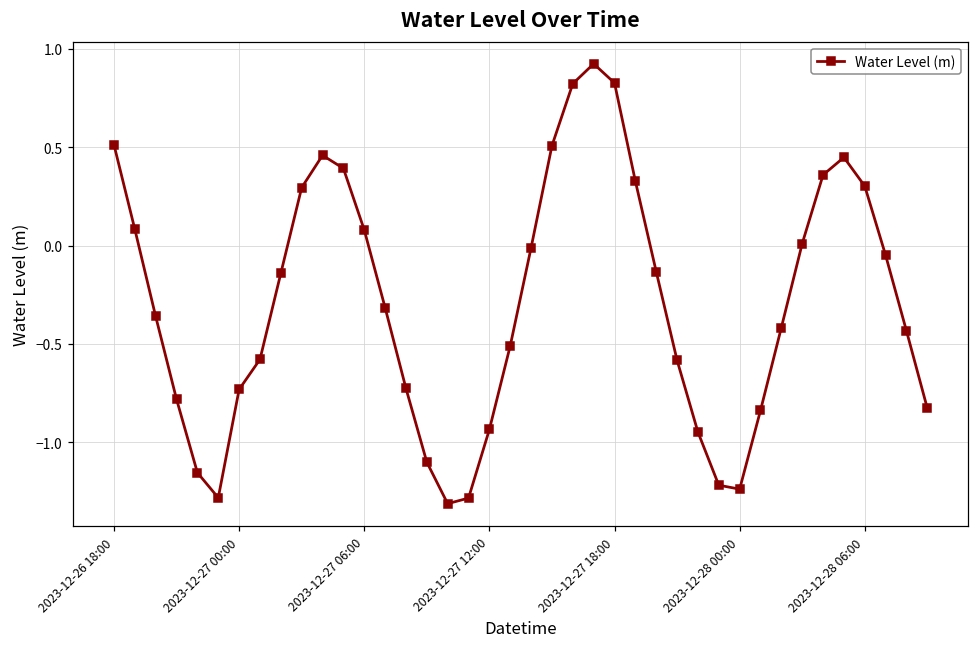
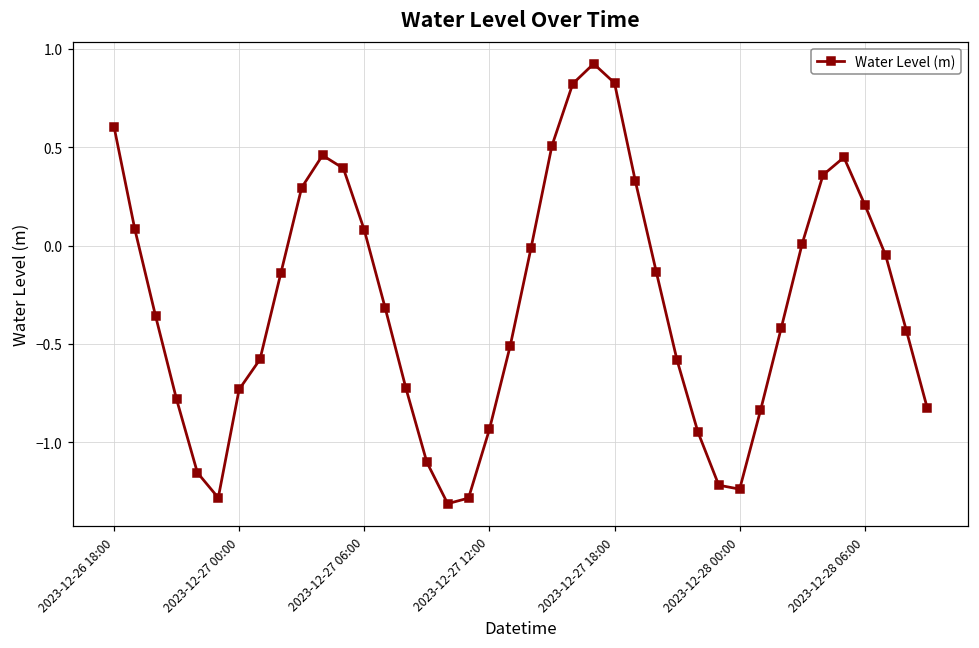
2023-12-26 18:00: 0.51 -> 0.61
2023-12-28 06:00: 0.30 -> 0.21
